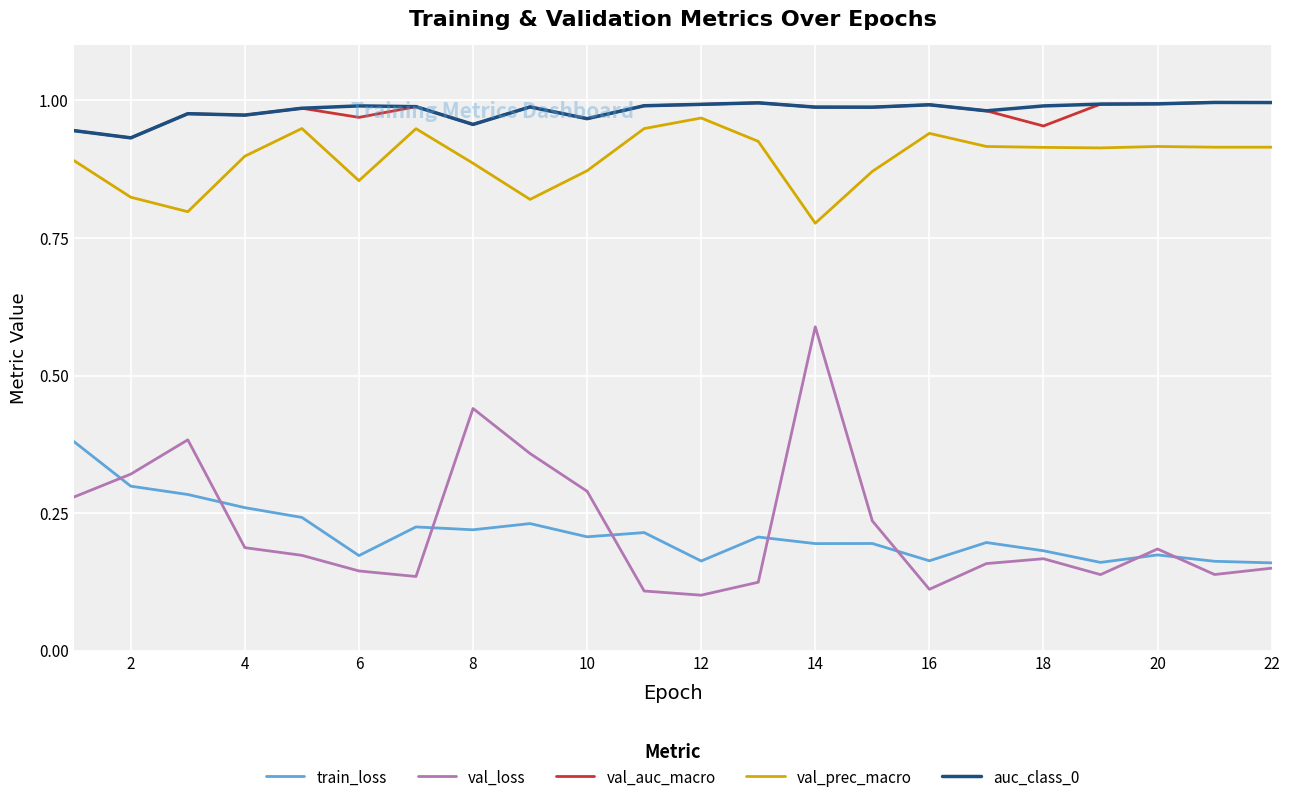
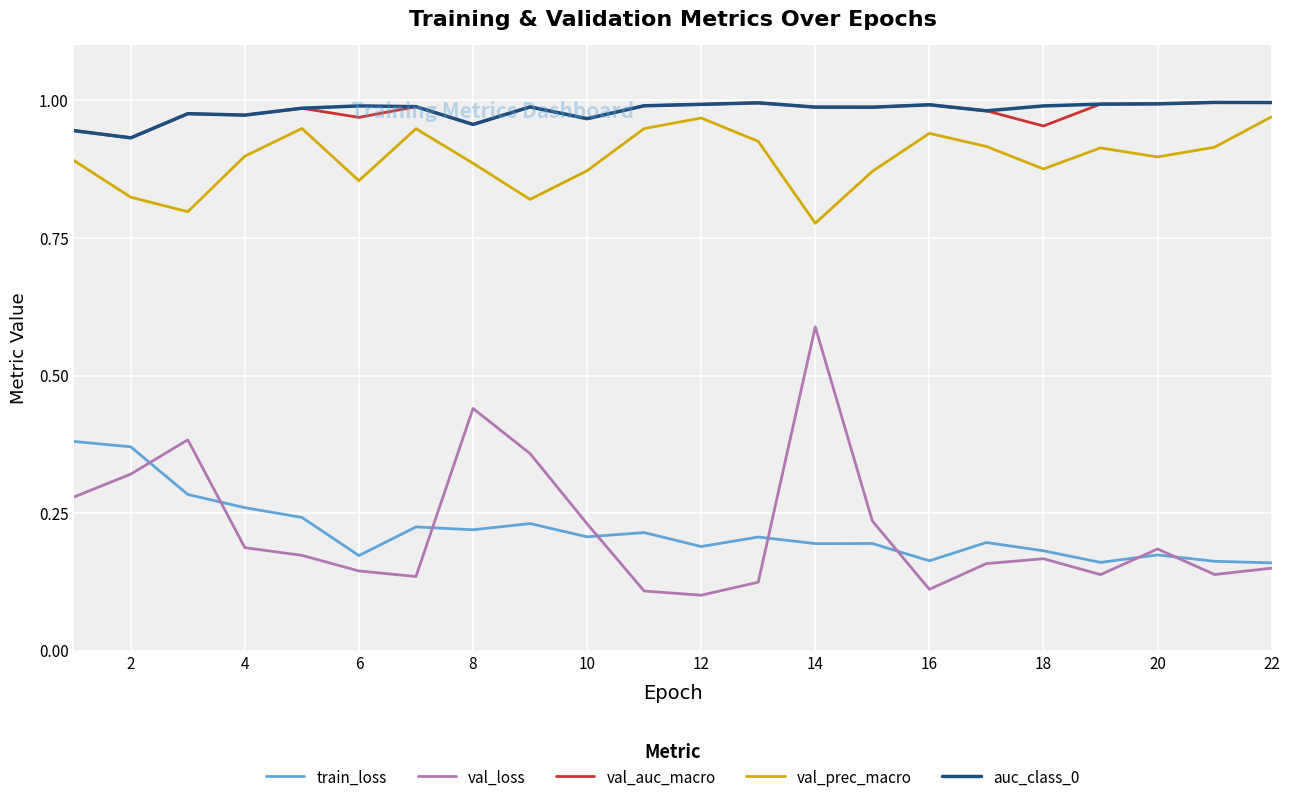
train_loss, 2: 0.30 -> 0.37
val_loss, 10: 0.29 -> 0.23
train_loss, 12: 0.16 -> 0.19
val_prec_macro, 18: 0.91 -> 0.88
val_prec_macro, 20: 0.92 -> 0.90
val_prec_macro, 22: 0.91 -> 0.97
